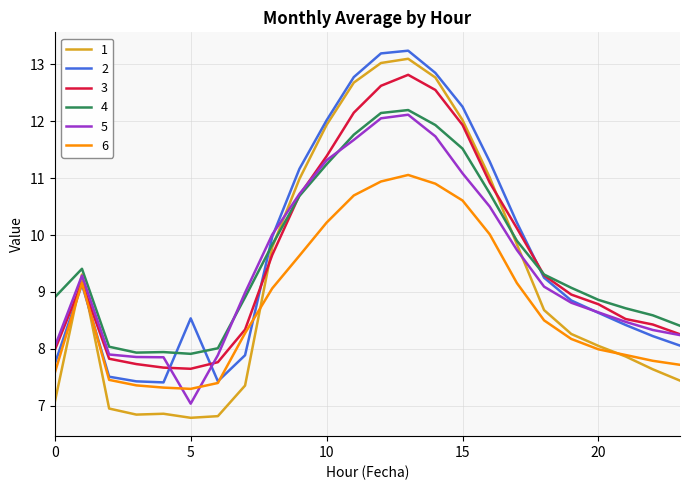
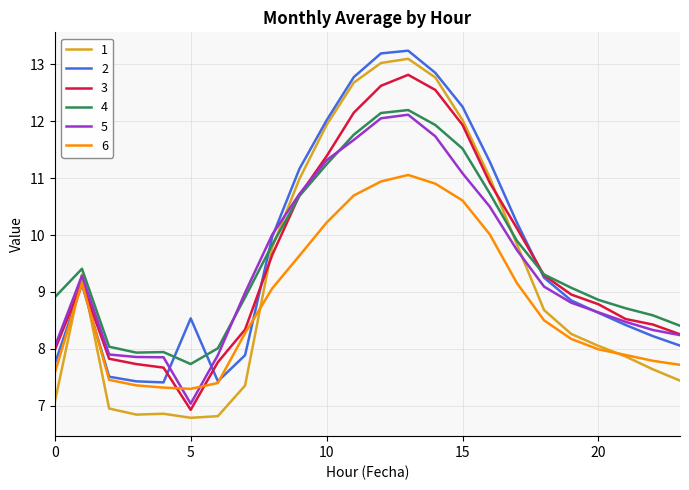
3, 5: 7.7 -> 6.9
4, 5: 7.9 -> 7.7
